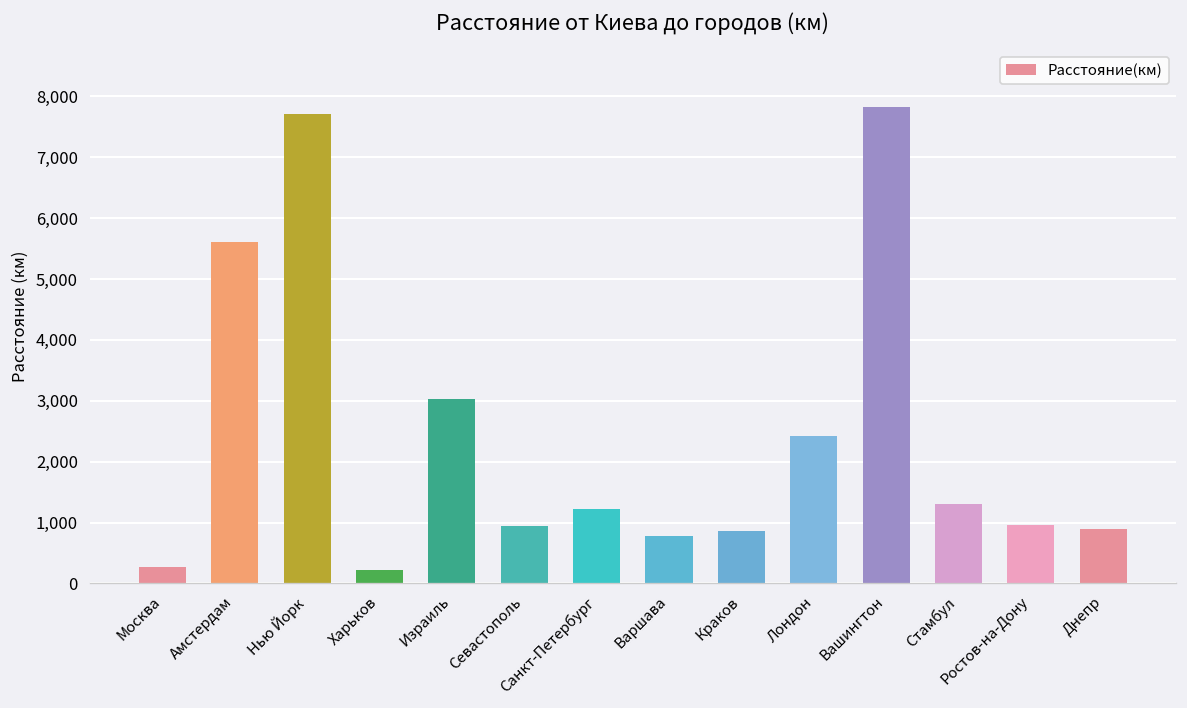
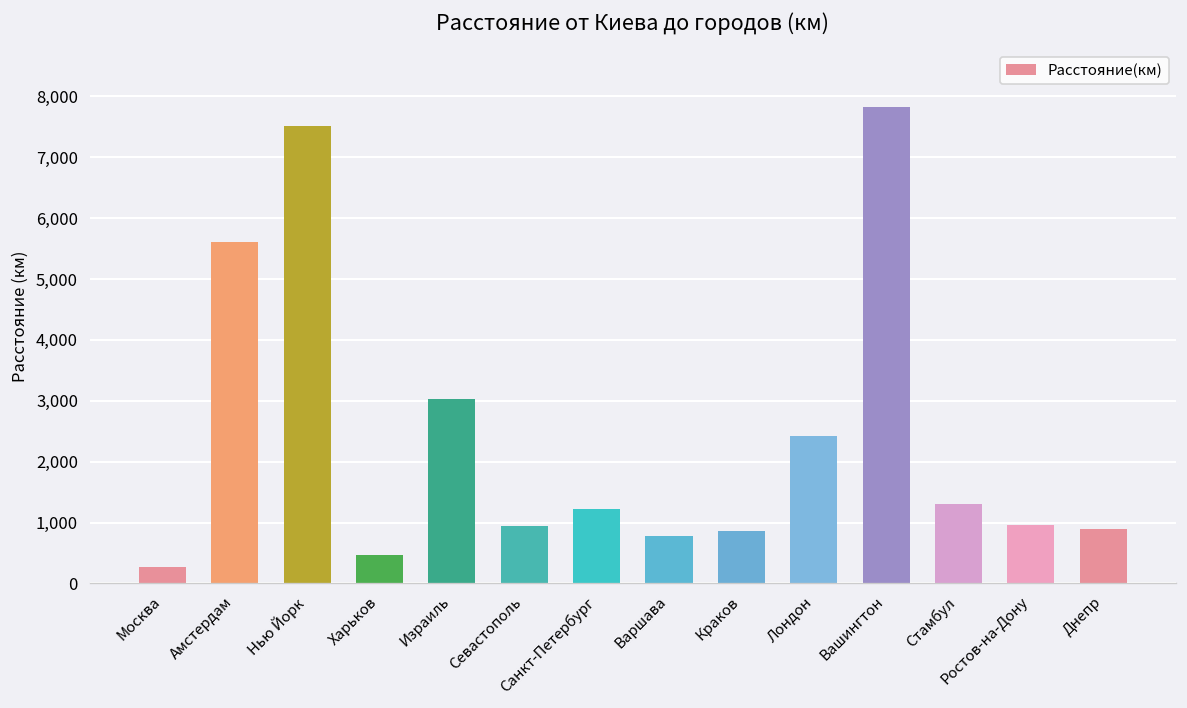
Нью Йорк: 7,700 -> 7,500
Харьков: 200 -> 500
